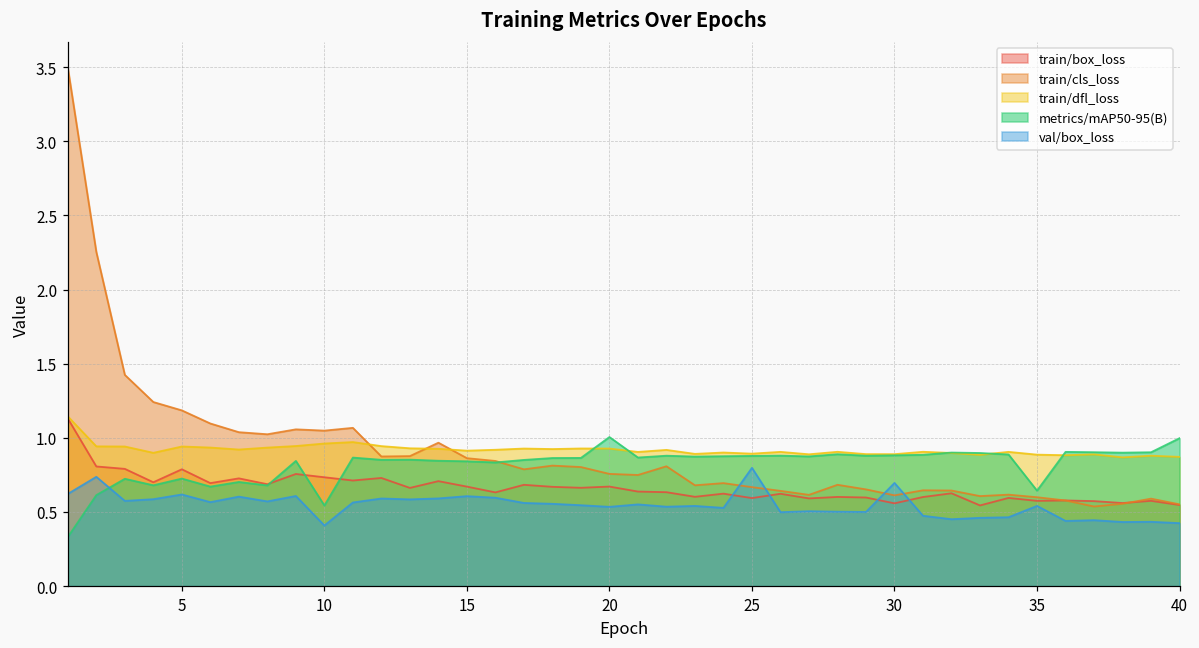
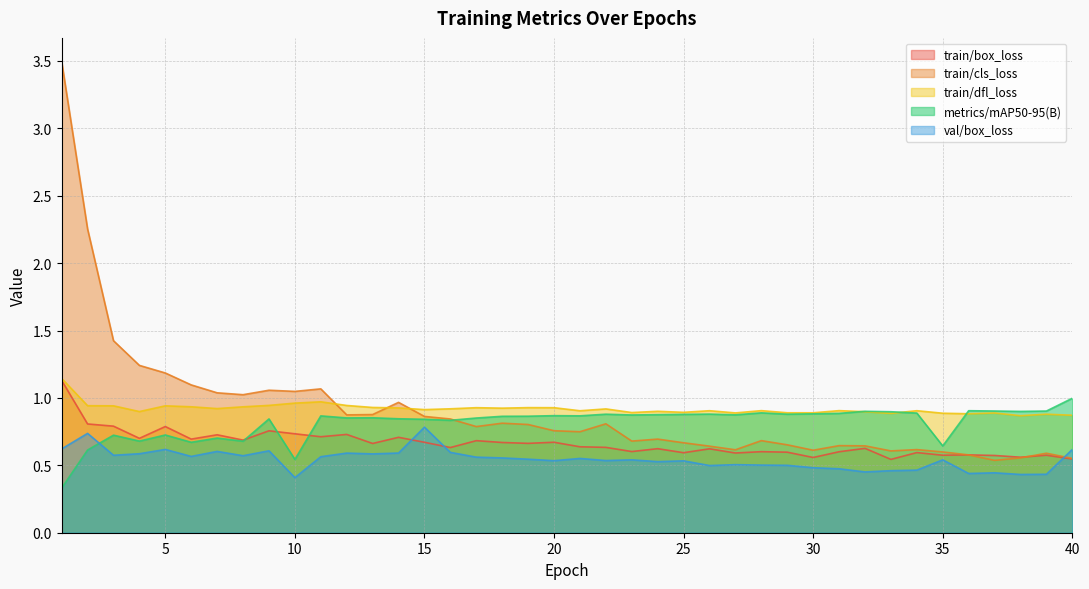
val/box_loss, 15: 0.61 -> 0.78
metrics/mAP50-95(B), 20: 1.01 -> 0.87
val/box_loss, 25: 0.80 -> 0.53
val/box_loss, 30: 0.70 -> 0.48
val/box_loss, 40: 0.42 -> 0.62
